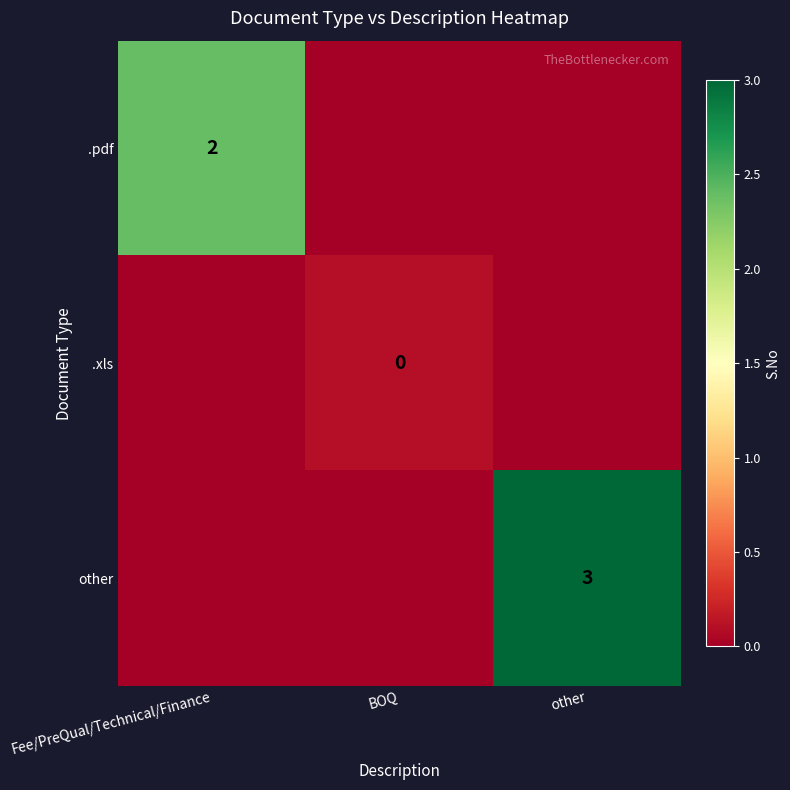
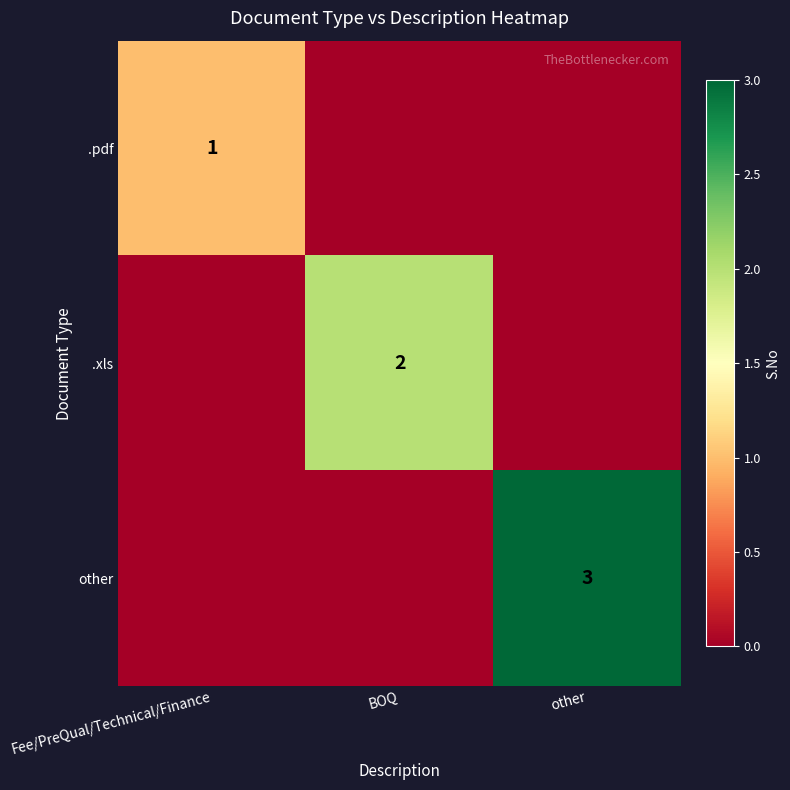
.pdf, Fee/PreQual/Technical/Finance: 2 -> 1
.xls, BOQ: 0 -> 2
